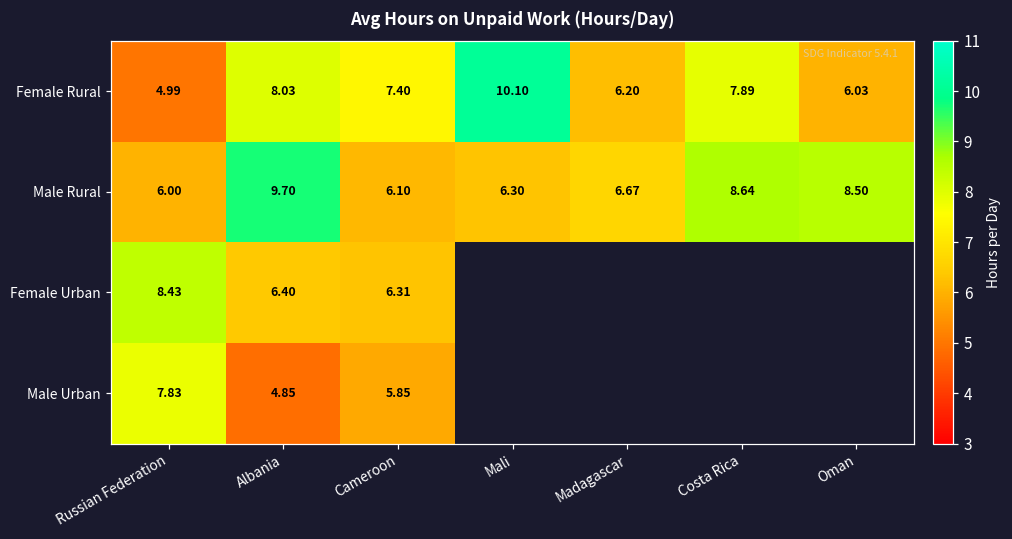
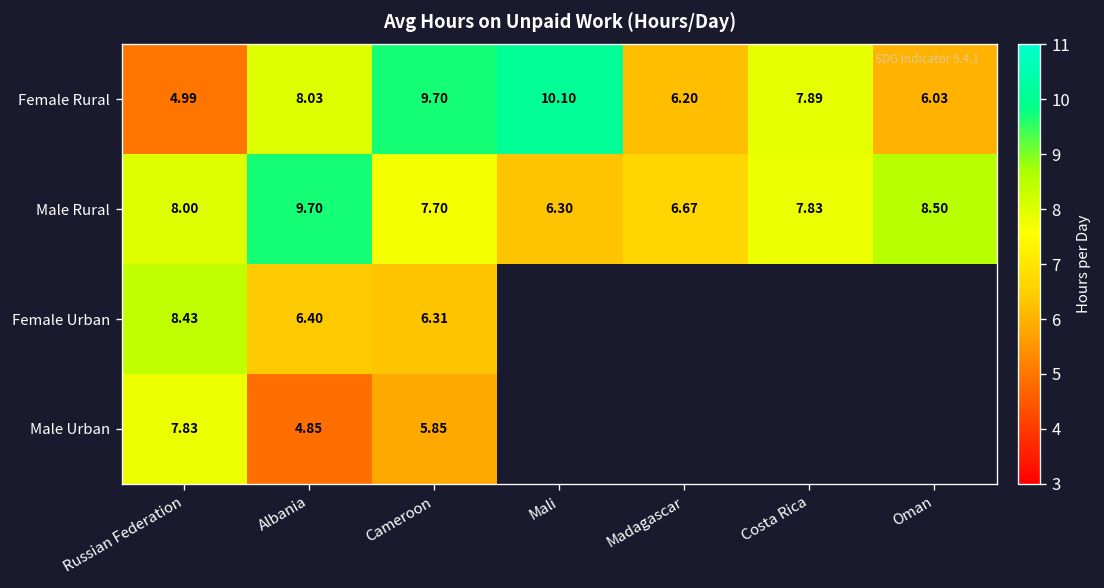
Female Rural, Cameroon: 7.40 -> 9.70
Male Rural, Russian Federation: 6.00 -> 8.00
Male Rural, Cameroon: 6.10 -> 7.70
Male Rural, Costa Rica: 8.64 -> 7.83
